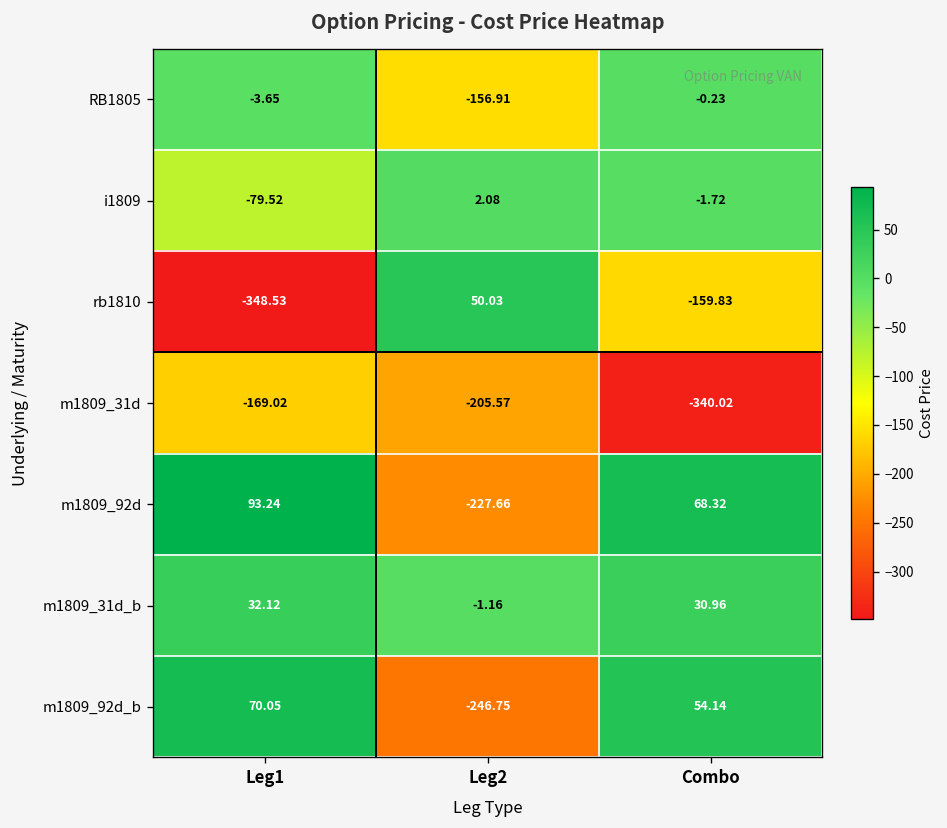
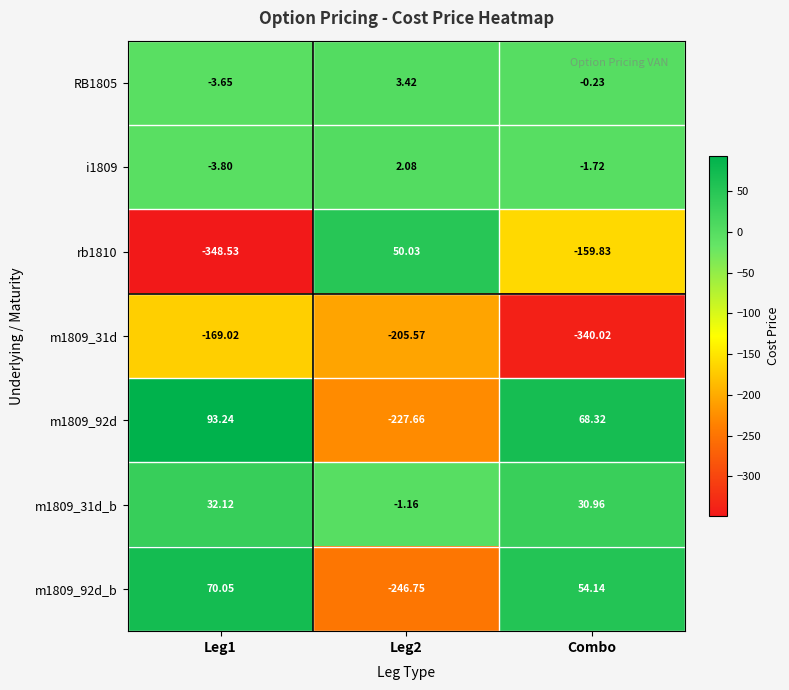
RB1805, Leg2: -156.91 -> 3.42
i1809, Leg1: -79.52 -> -3.80
